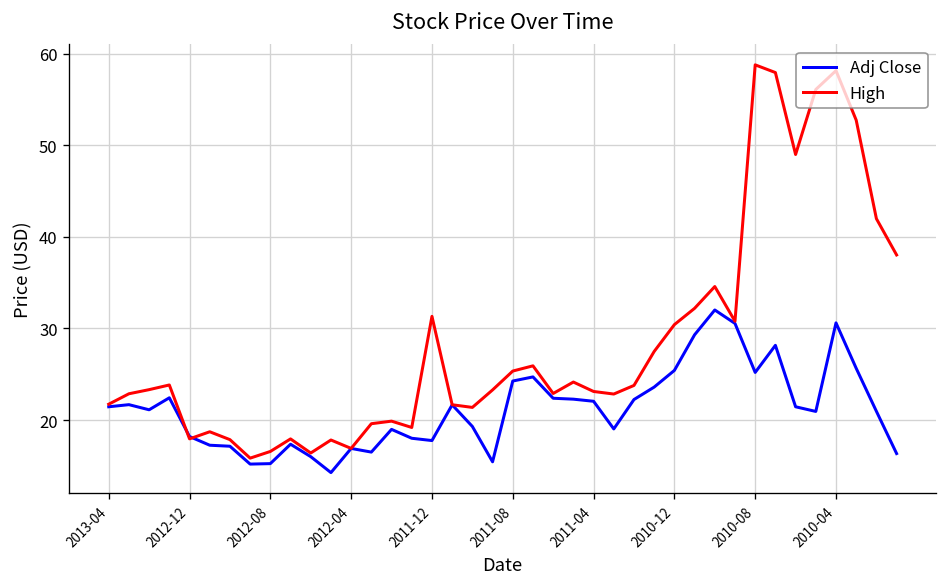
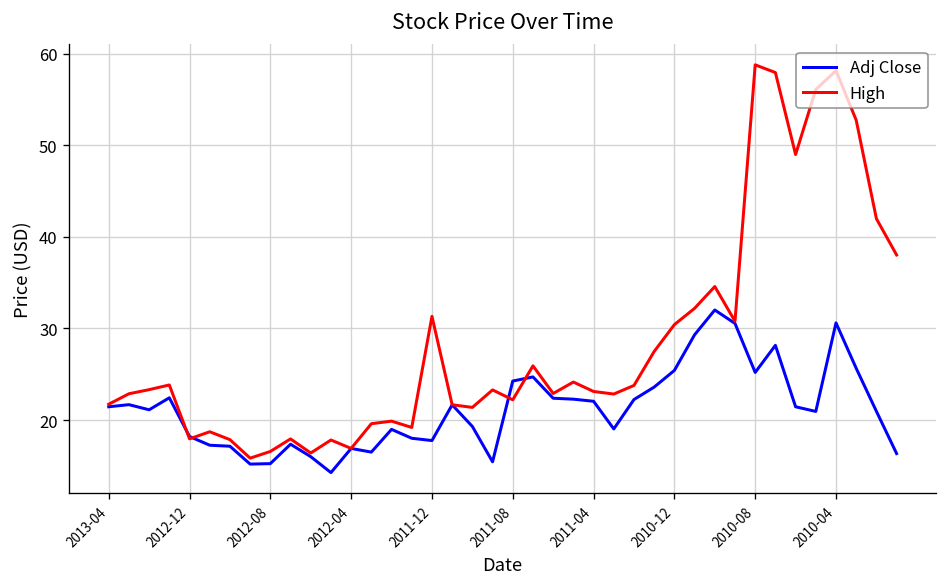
High, 2011-08: 25 -> 22
